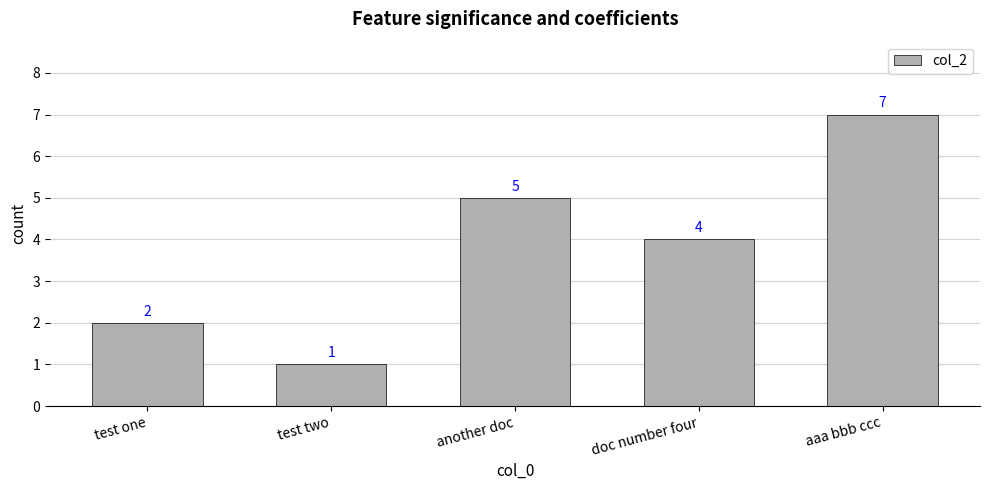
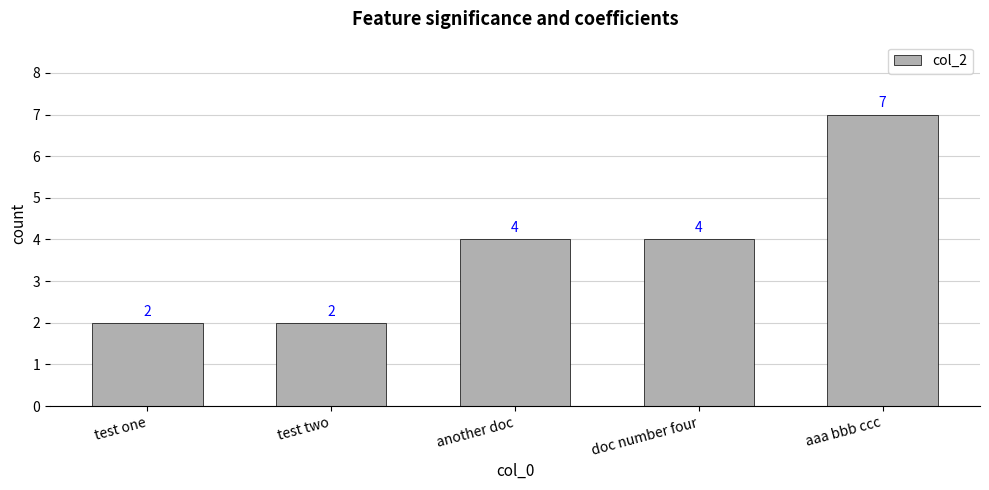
test two: 1 -> 2
another doc: 5 -> 4
